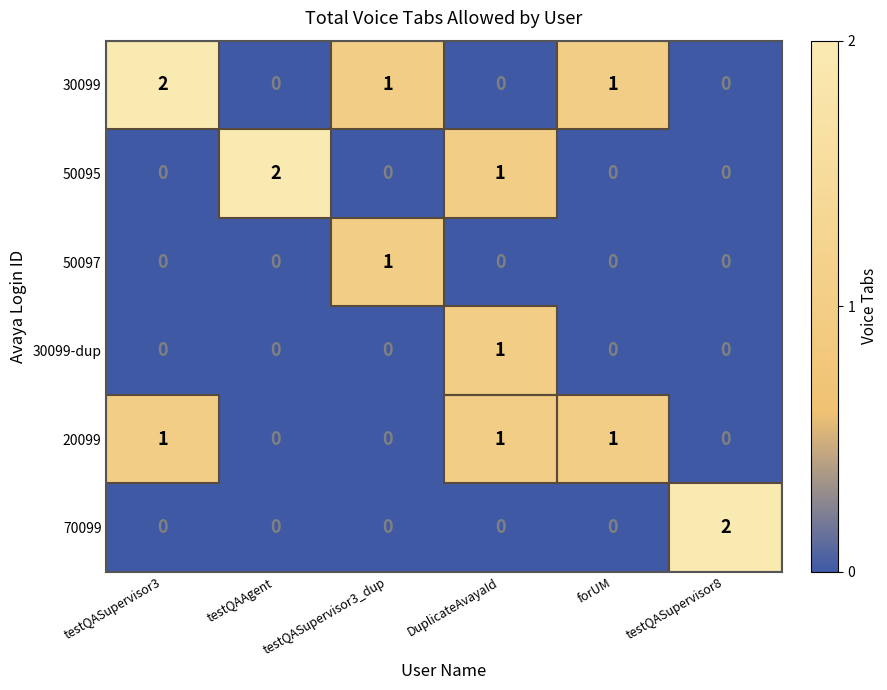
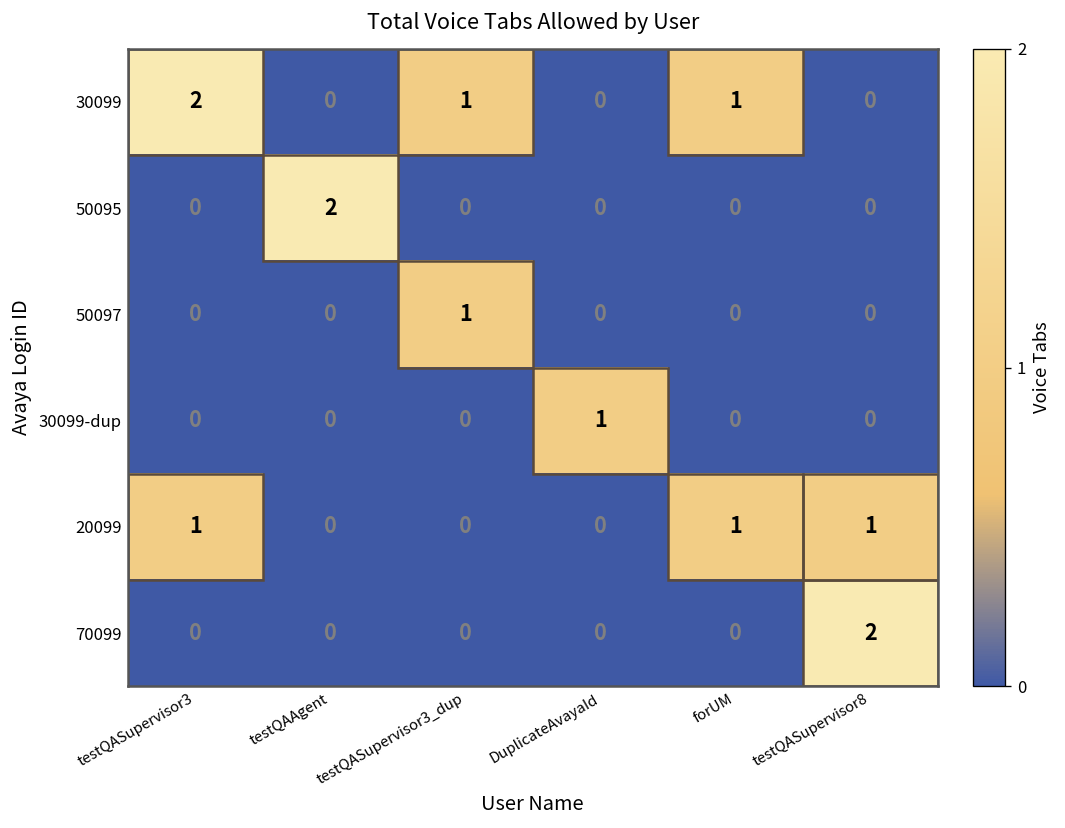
50095, DuplicateAvayaId: 1 -> 0
20099, DuplicateAvayaId: 1 -> 0
20099, testQASupervisor8: 0 -> 1
